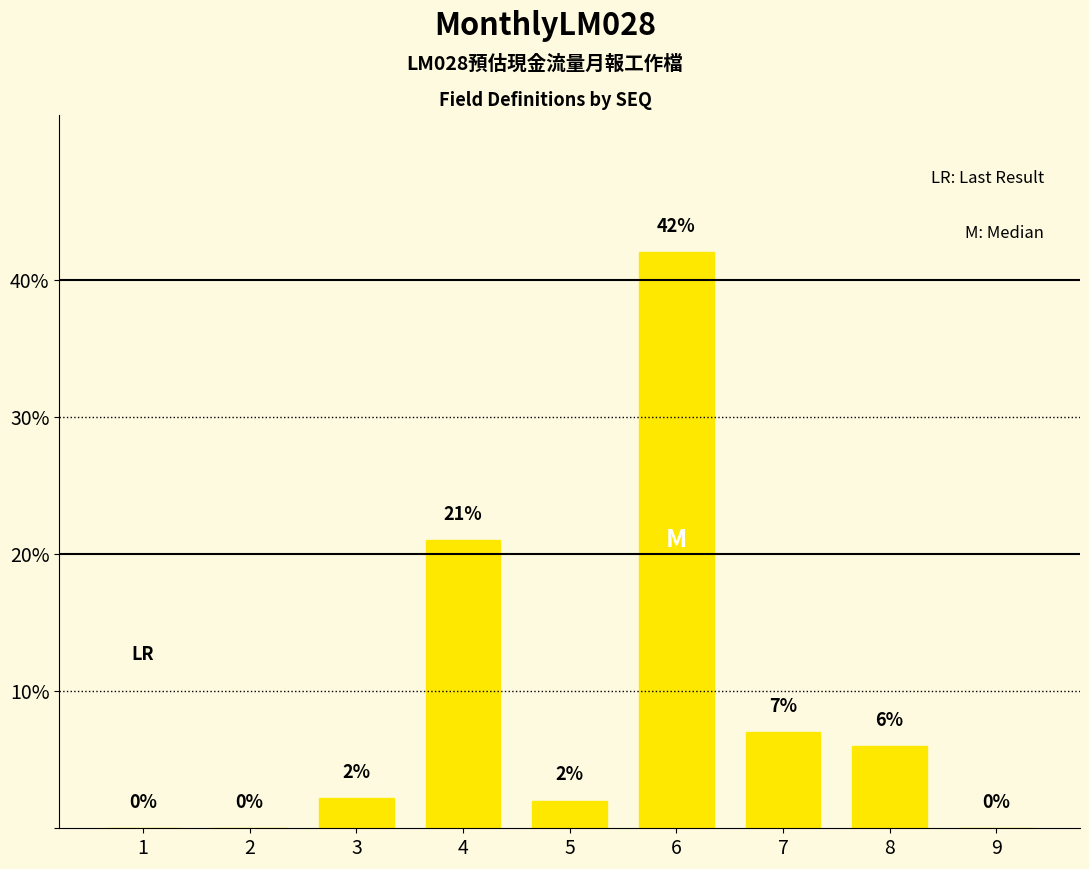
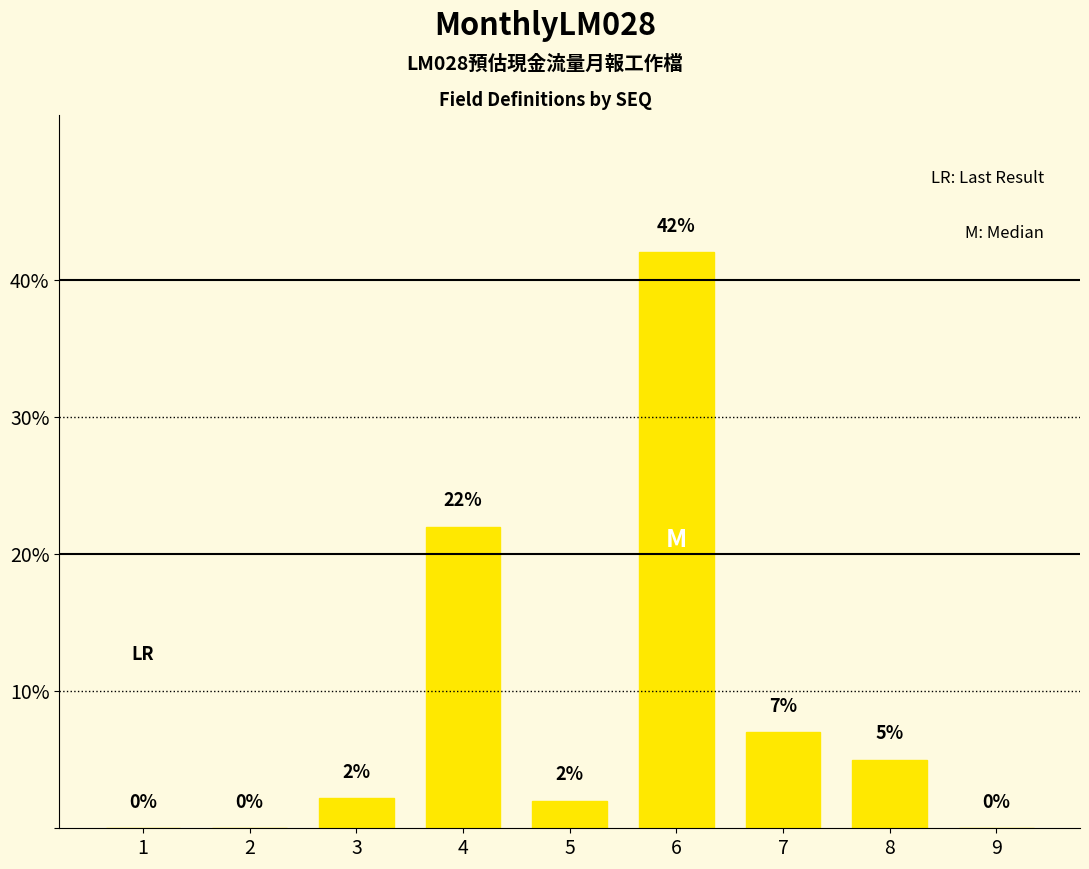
4: 21% -> 22%
8: 6% -> 5%
